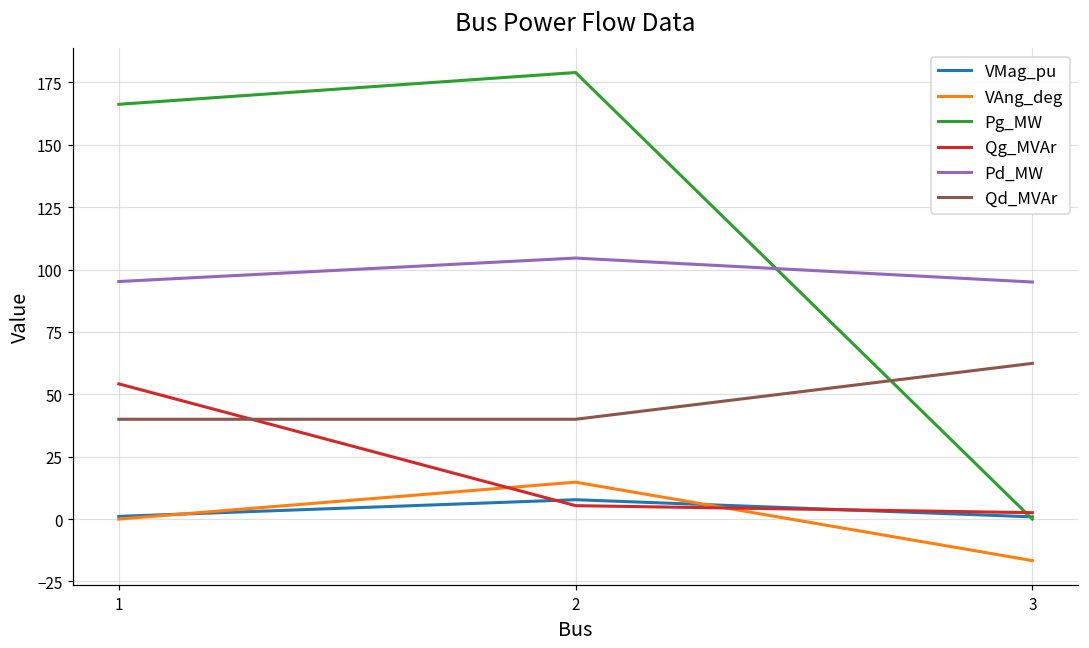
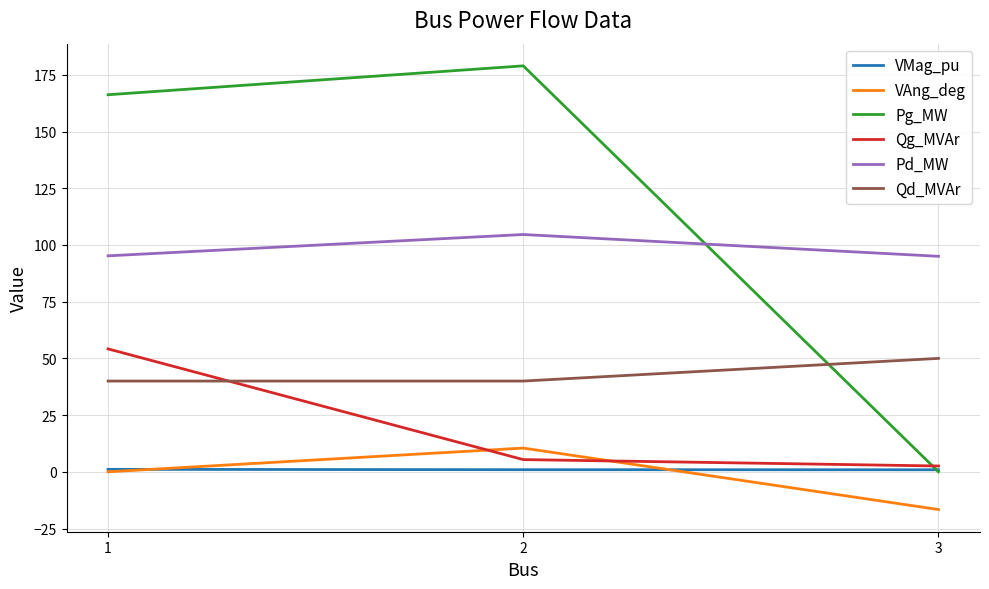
VMag_pu, 2: 8 -> 1
VAng_deg, 2: 15 -> 10
Qd_MVAr, 3: 62 -> 50
